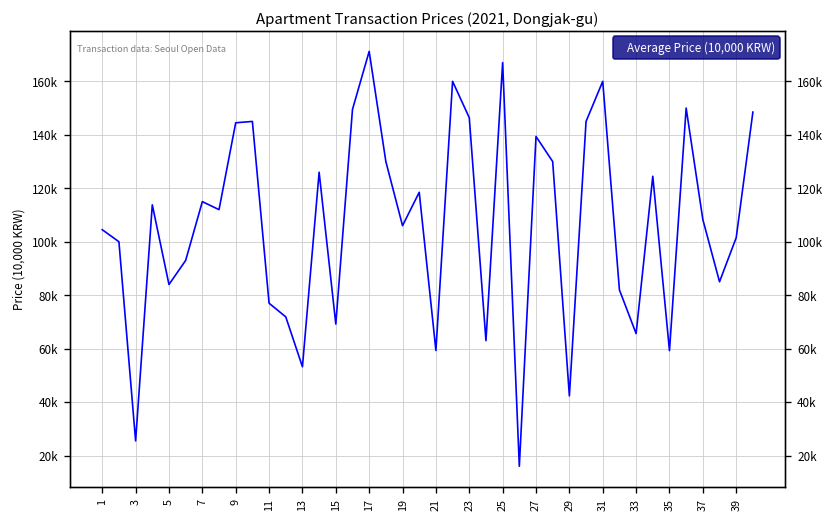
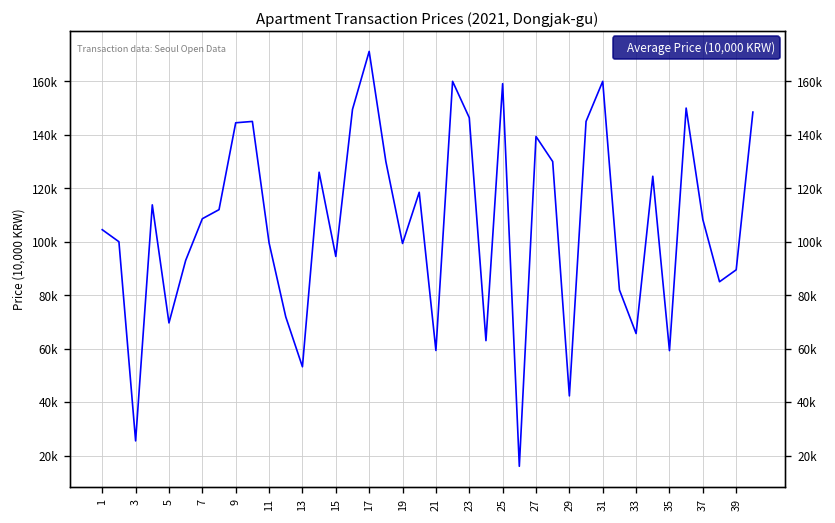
5: 84000 -> 70000
7: 115000 -> 109000
11: 77000 -> 100000
15: 69000 -> 95000
19: 106000 -> 99000
25: 167000 -> 159000
39: 102000 -> 90000
